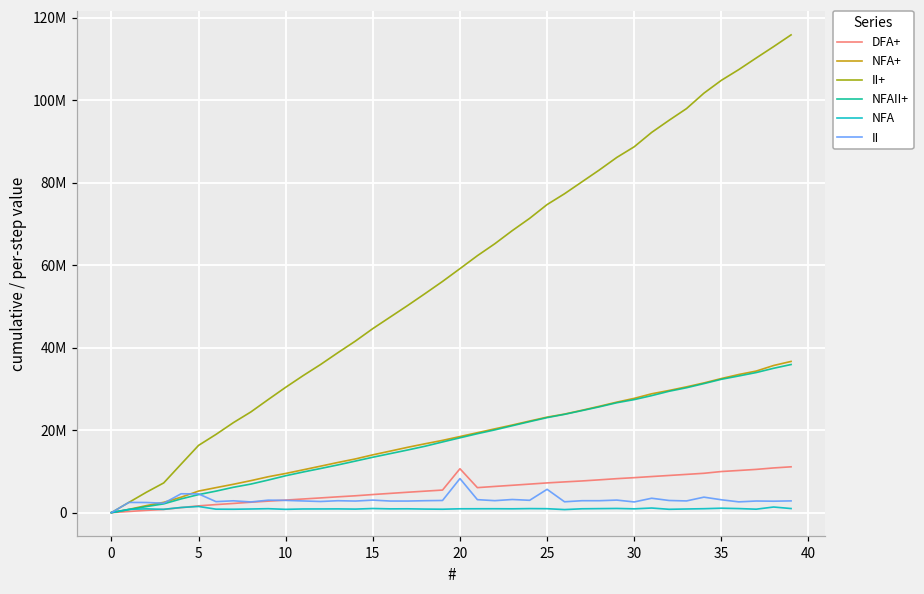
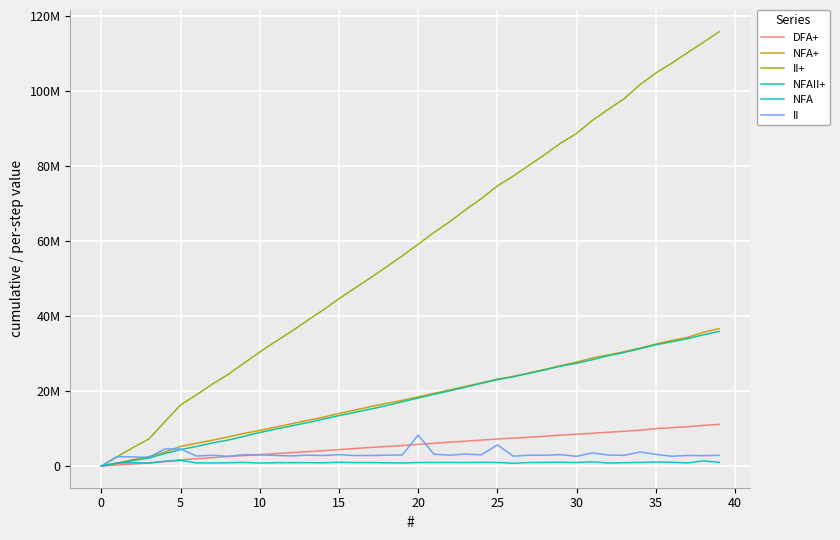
DFA+, 20: 11000000 -> 6000000
